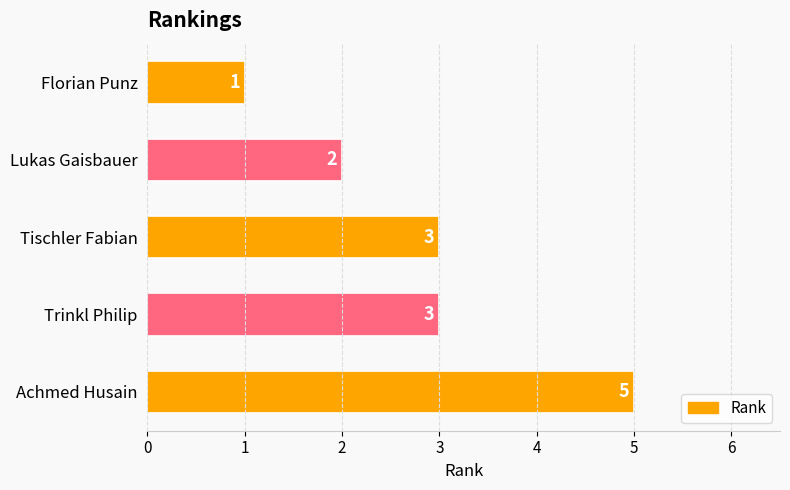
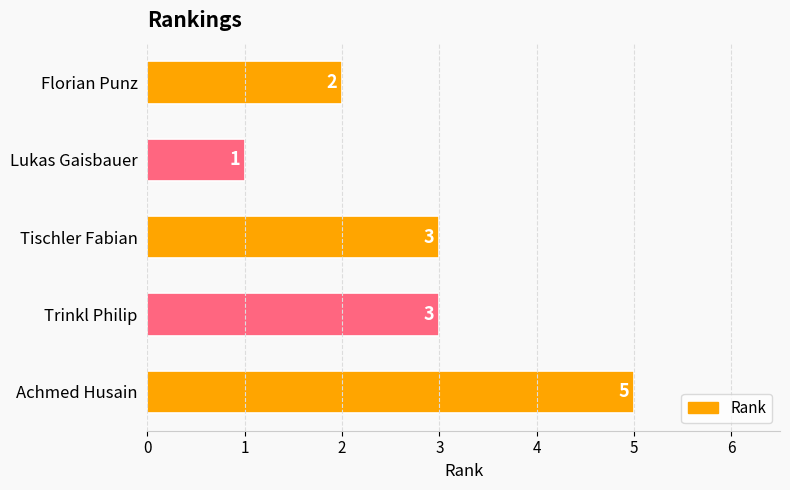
Florian Punz: 1 -> 2
Lukas Gaisbauer: 2 -> 1
